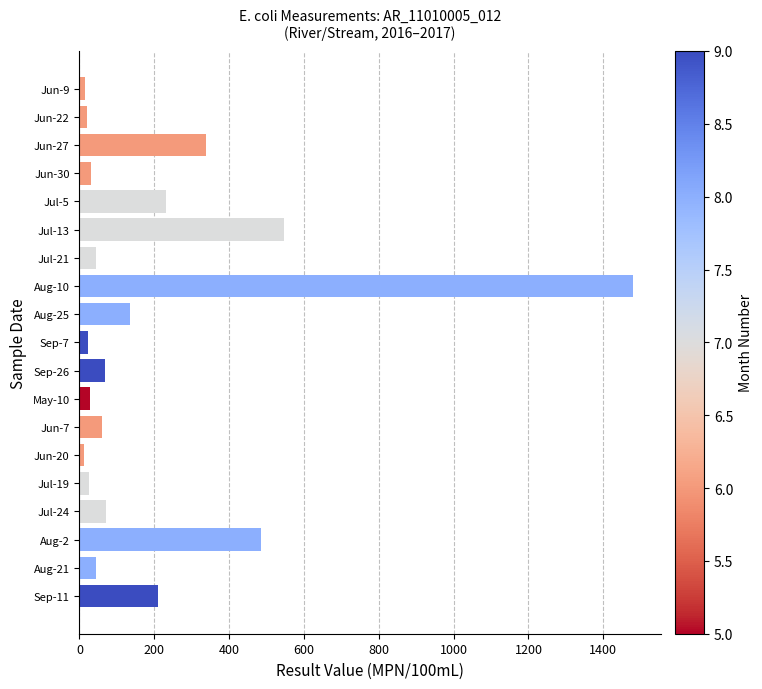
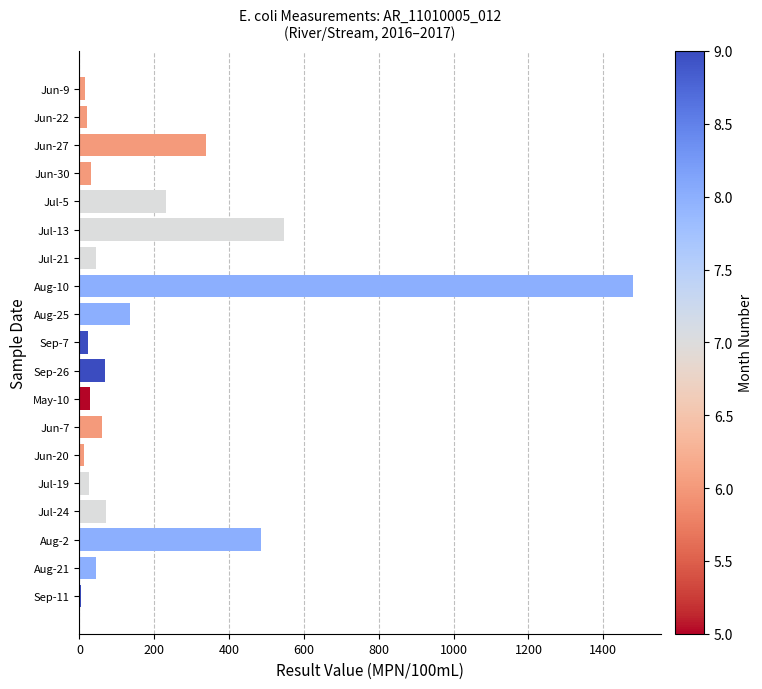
Sep-11: 210 -> 0
